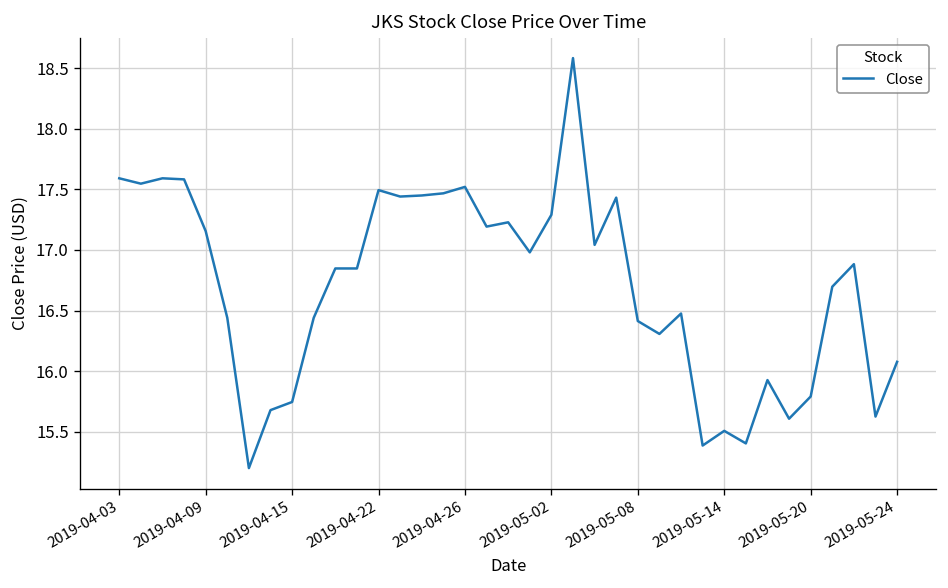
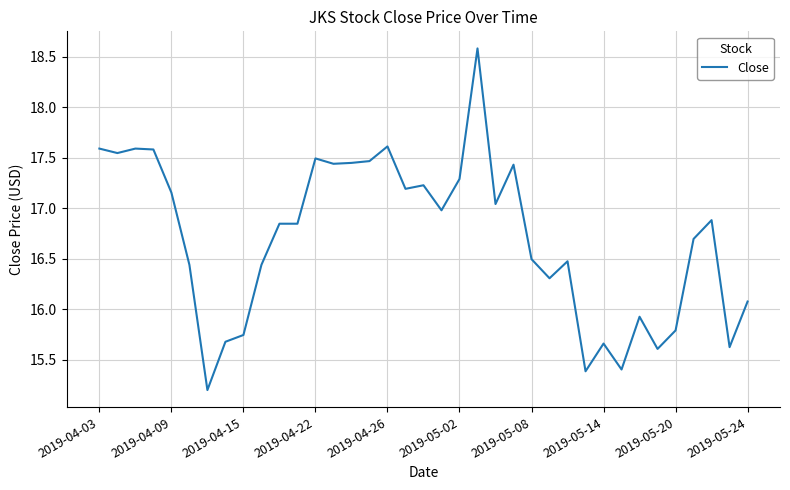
2019-04-26: 17.52 -> 17.61
2019-05-08: 16.41 -> 16.50
2019-05-14: 15.51 -> 15.66
